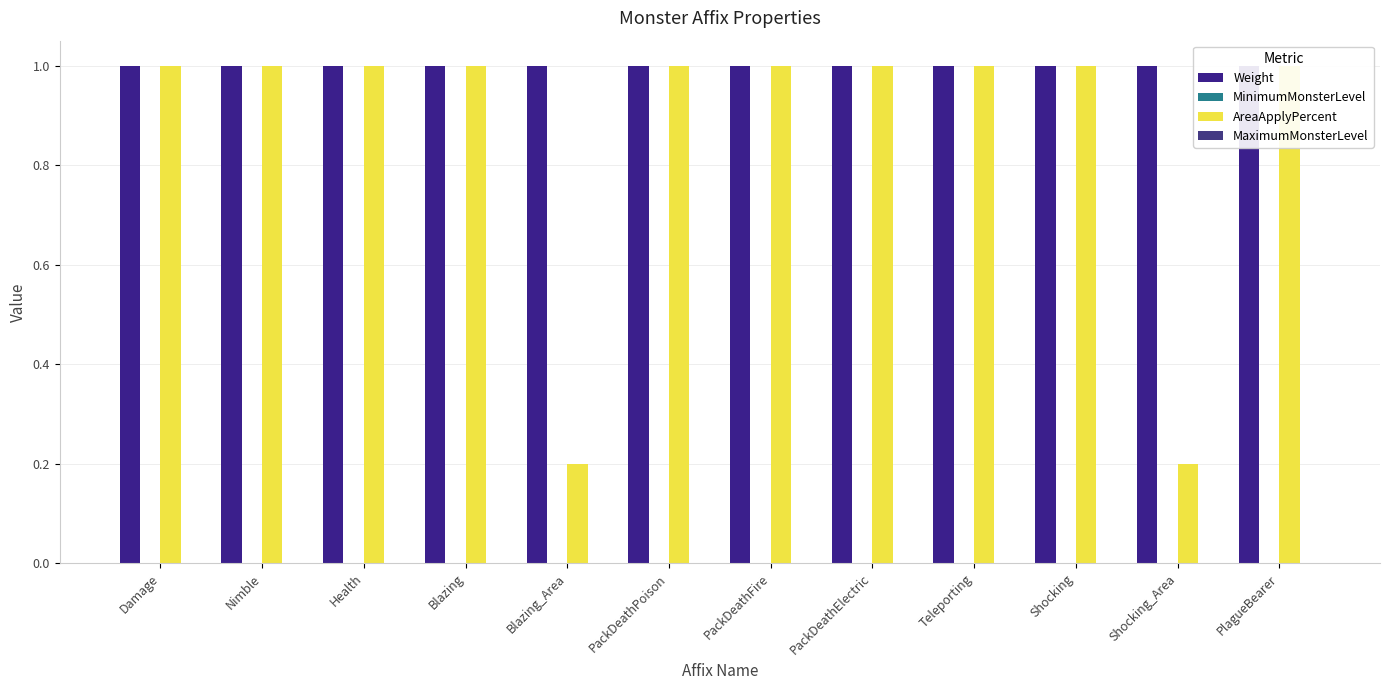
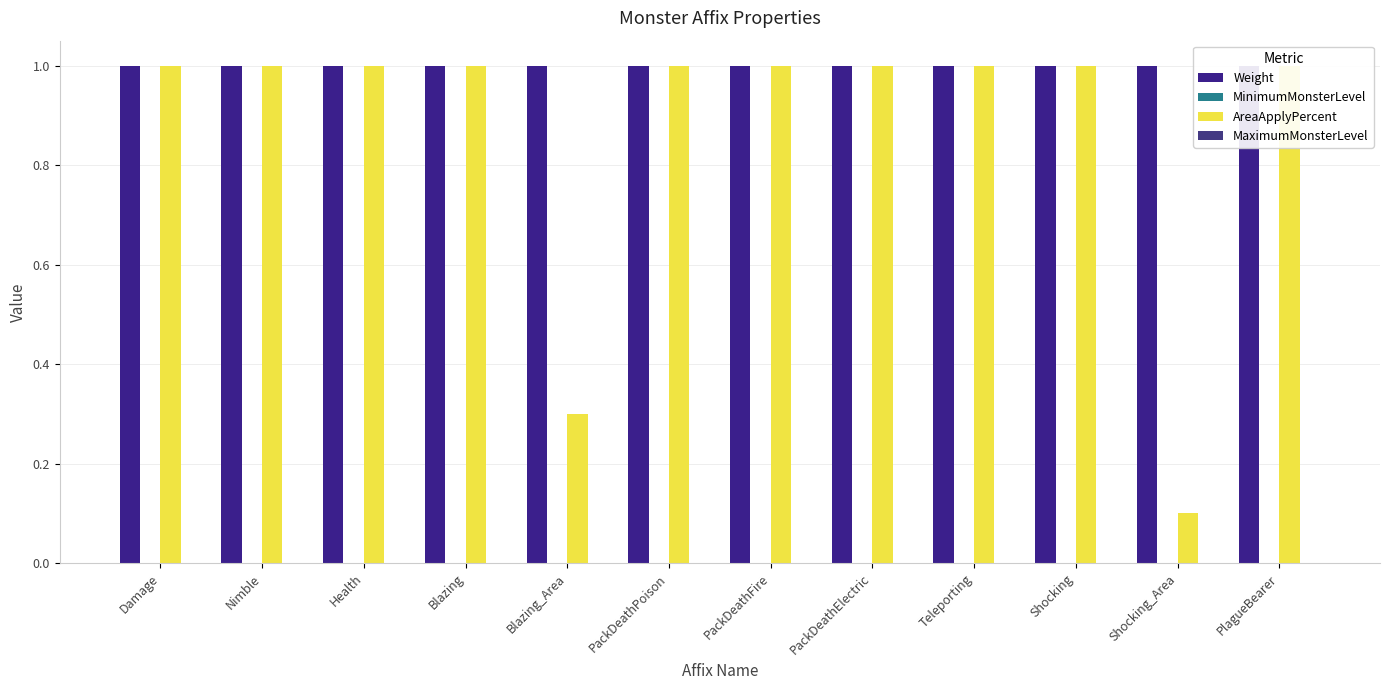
AreaApplyPercent, Blazing_Area: 0.2 -> 0.3
AreaApplyPercent, Shocking_Area: 0.2 -> 0.1
